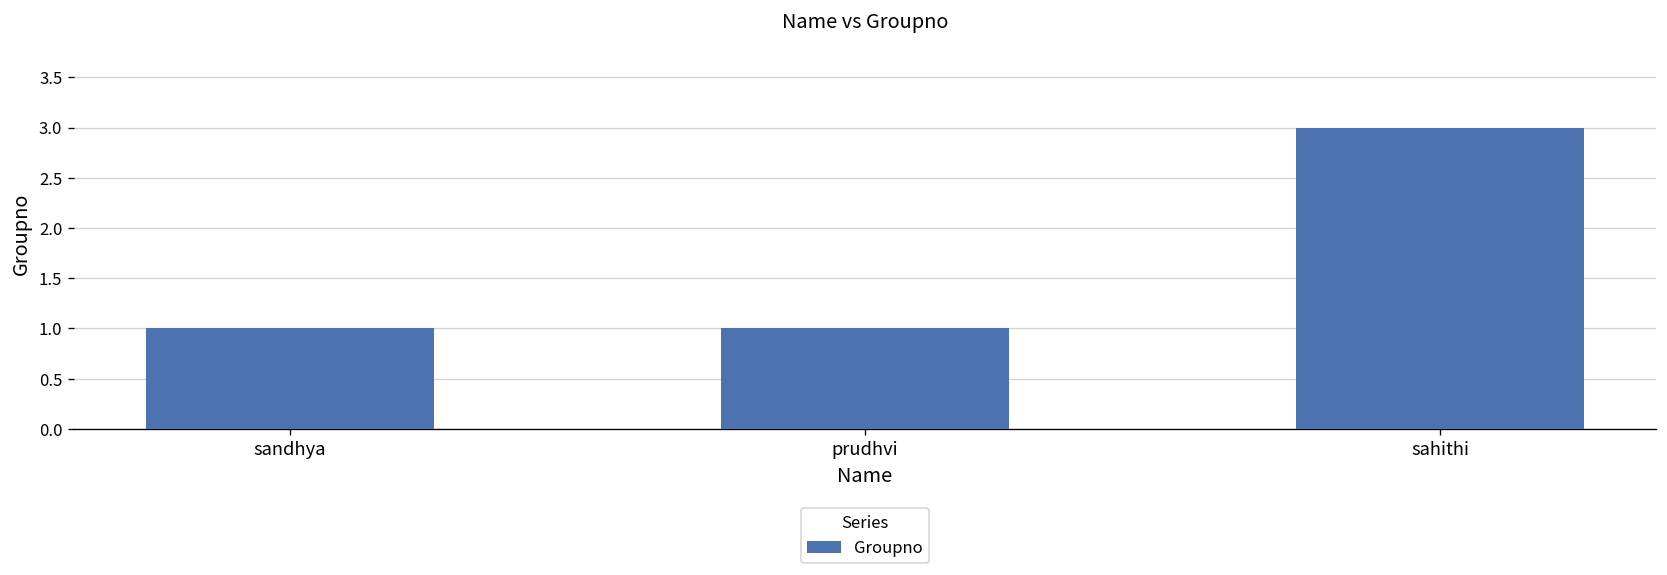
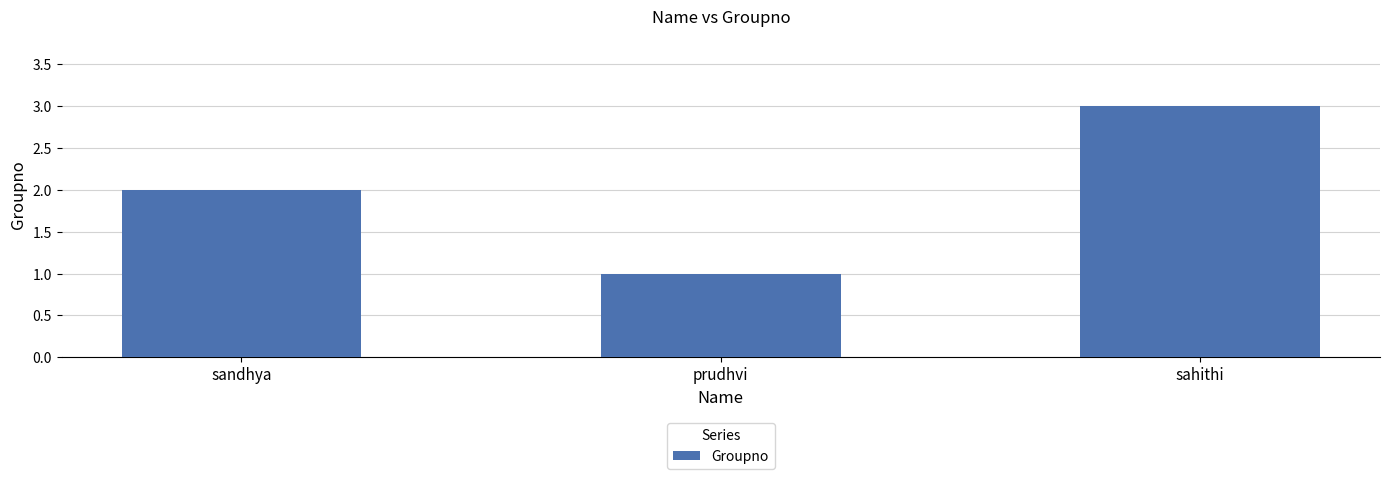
sandhya: 1 -> 2
